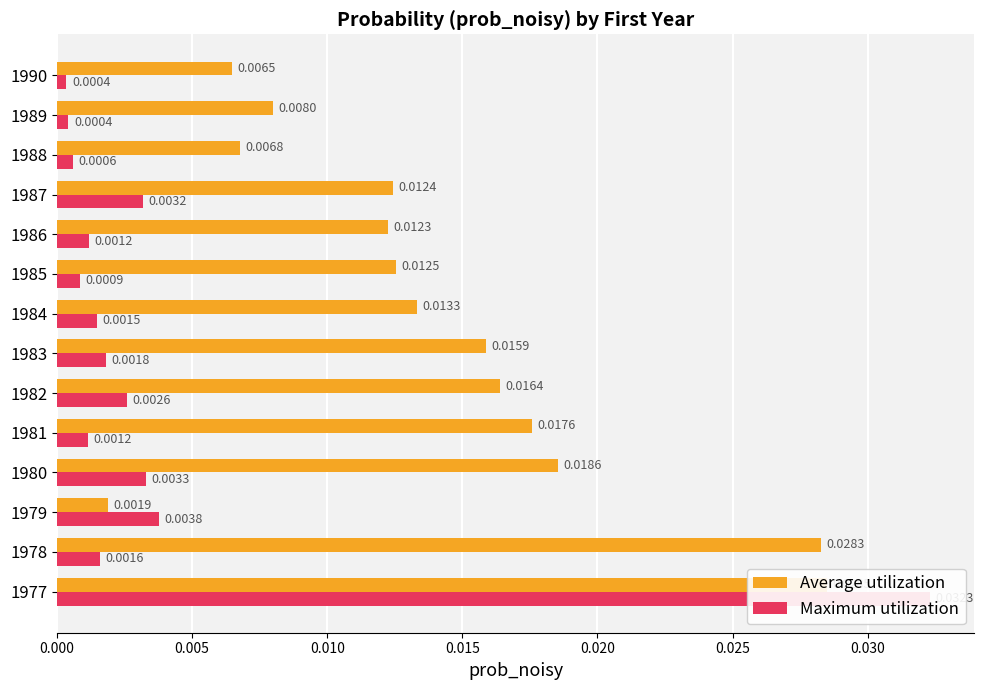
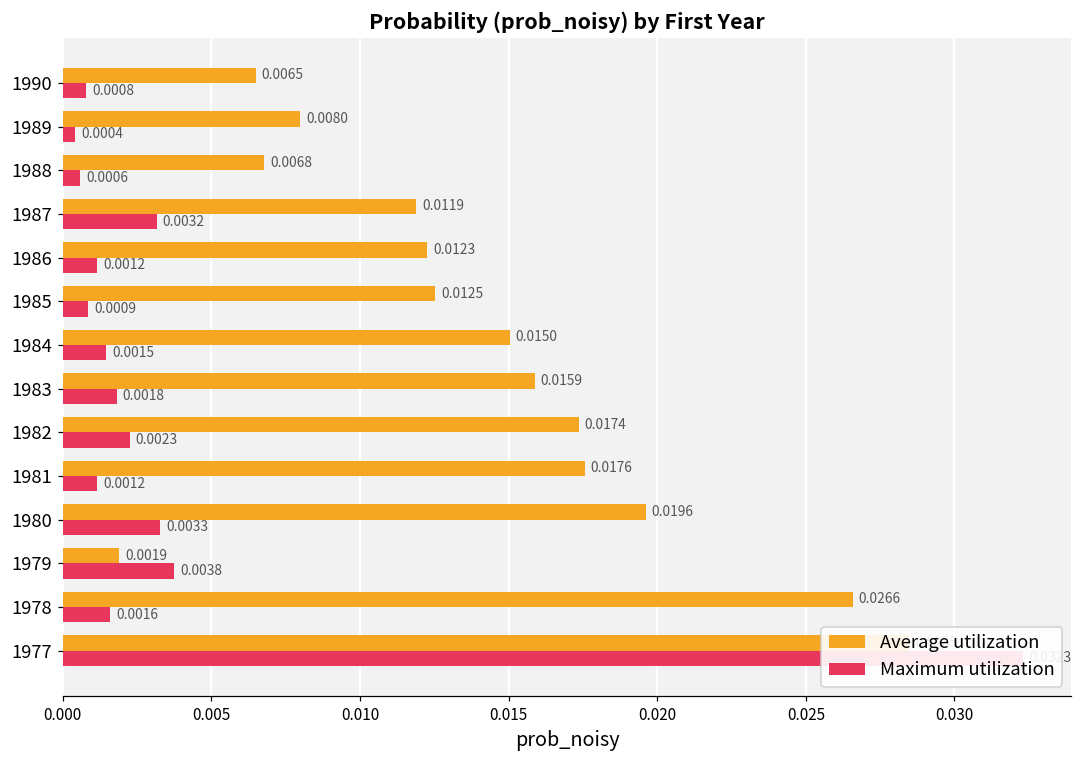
Maximum utilization, 1990: 0.0004 -> 0.0008
Average utilization, 1987: 0.0124 -> 0.0119
Average utilization, 1984: 0.0133 -> 0.0150
Average utilization, 1982: 0.0164 -> 0.0174
Maximum utilization, 1982: 0.0026 -> 0.0023
Average utilization, 1980: 0.0186 -> 0.0196
Average utilization, 1978: 0.0283 -> 0.0266
